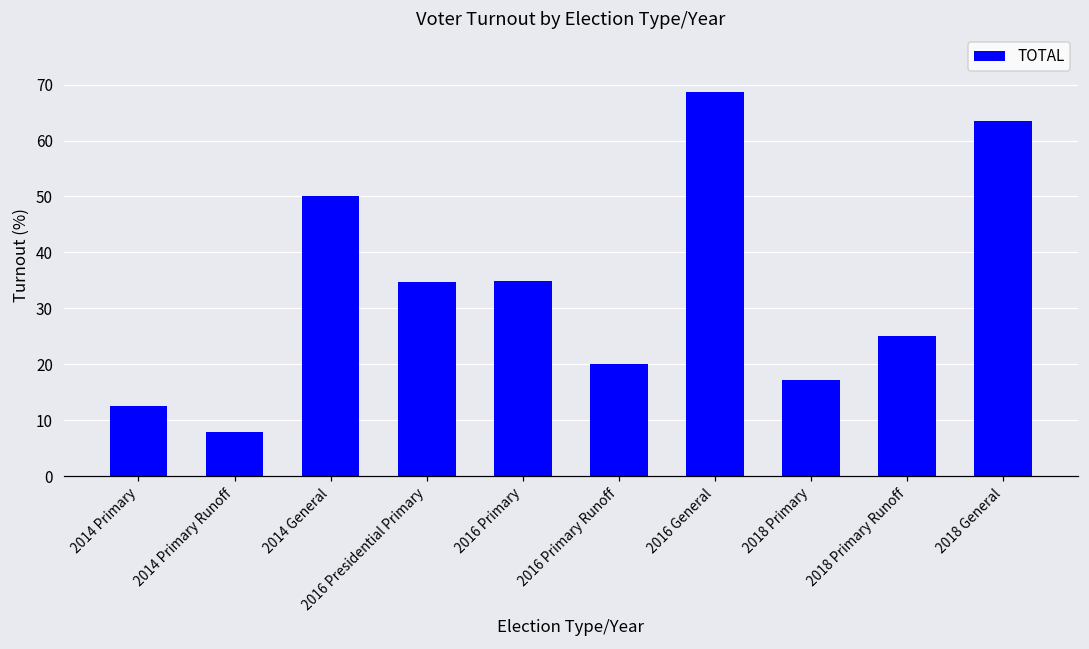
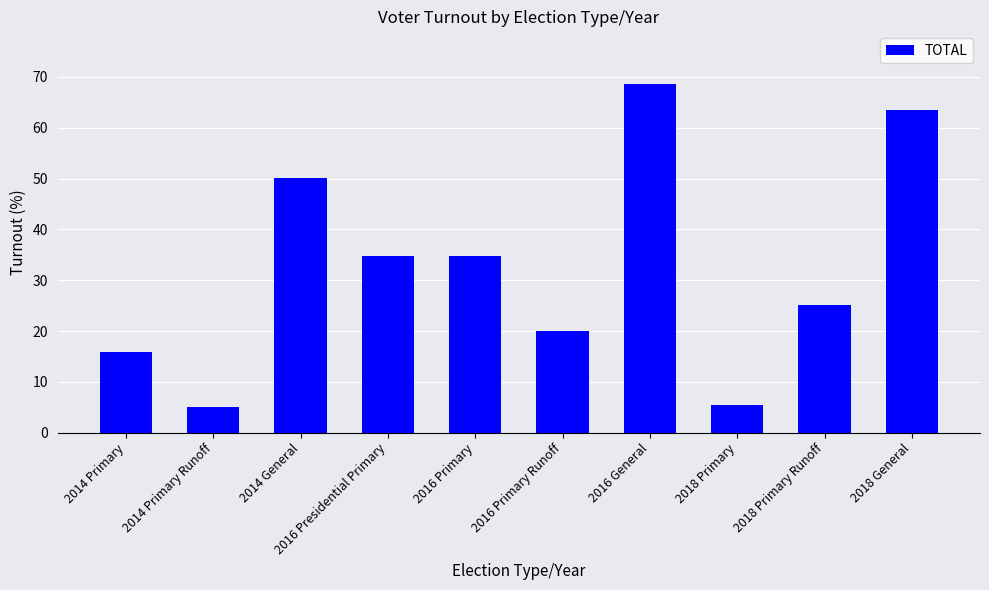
2014 Primary: 12 -> 16
2014 Primary Runoff: 8 -> 5
2018 Primary: 17 -> 6
